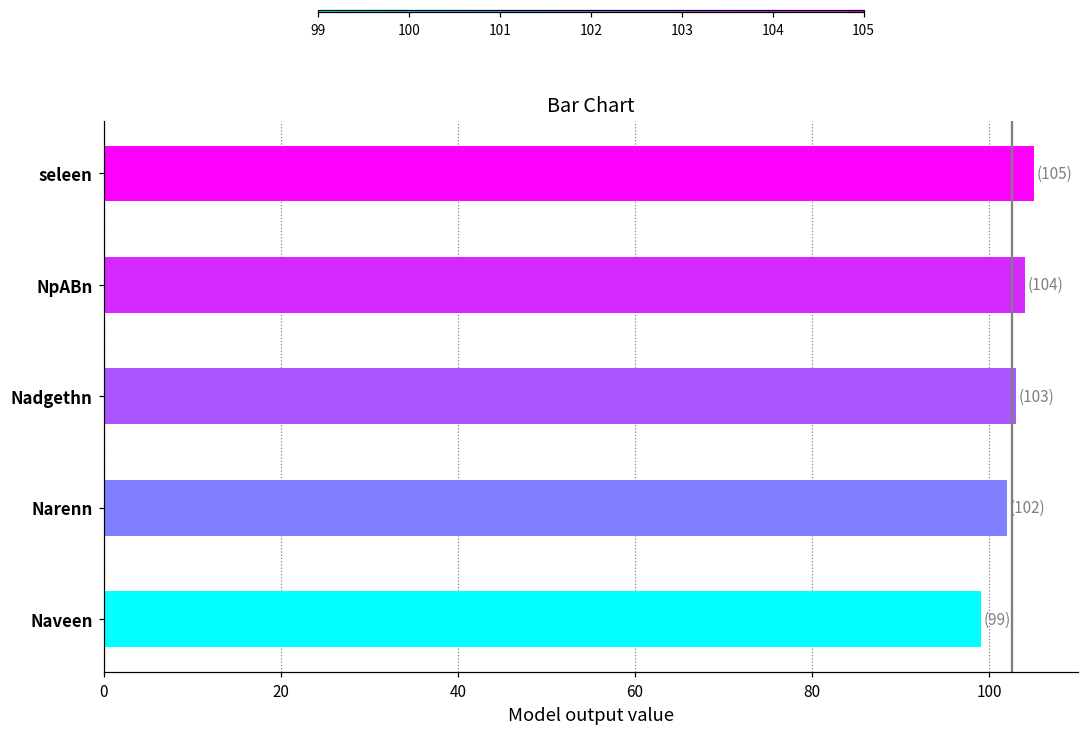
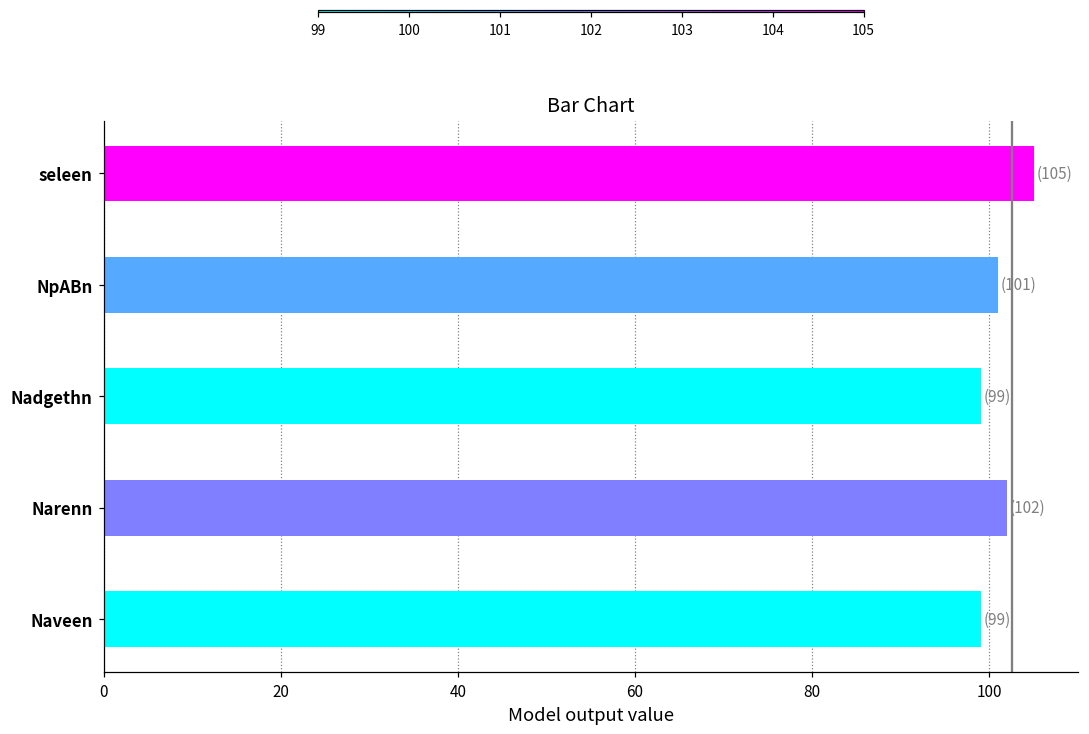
NpABn: (104) -> (101)
Nadgethn: (103) -> (99)
